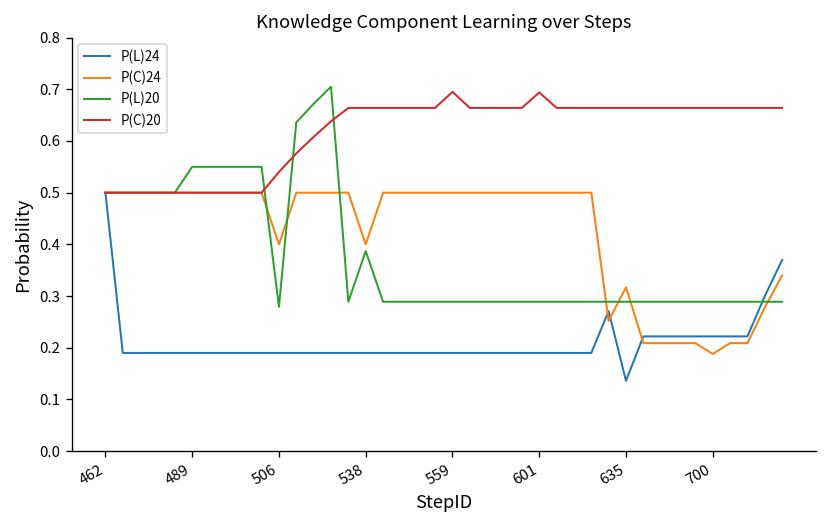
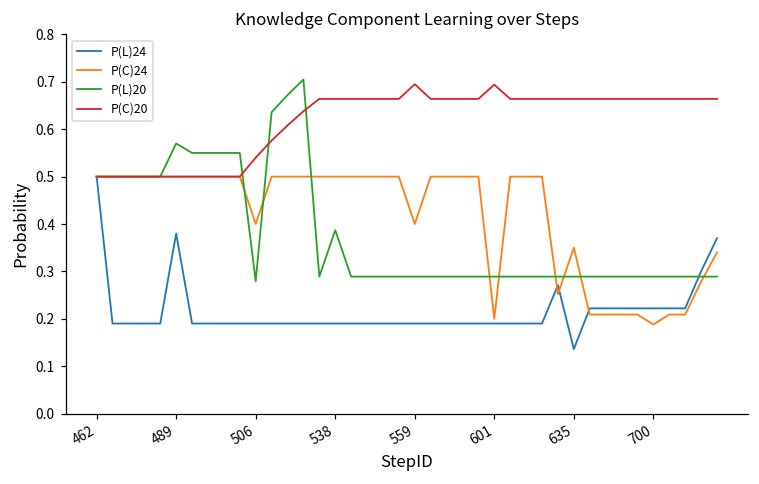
P(L)24, 489: 0.19 -> 0.38
P(L)20, 489: 0.55 -> 0.57
P(C)24, 538: 0.4 -> 0.5
P(C)24, 559: 0.5 -> 0.4
P(C)24, 601: 0.5 -> 0.2
P(C)24, 635: 0.32 -> 0.35
